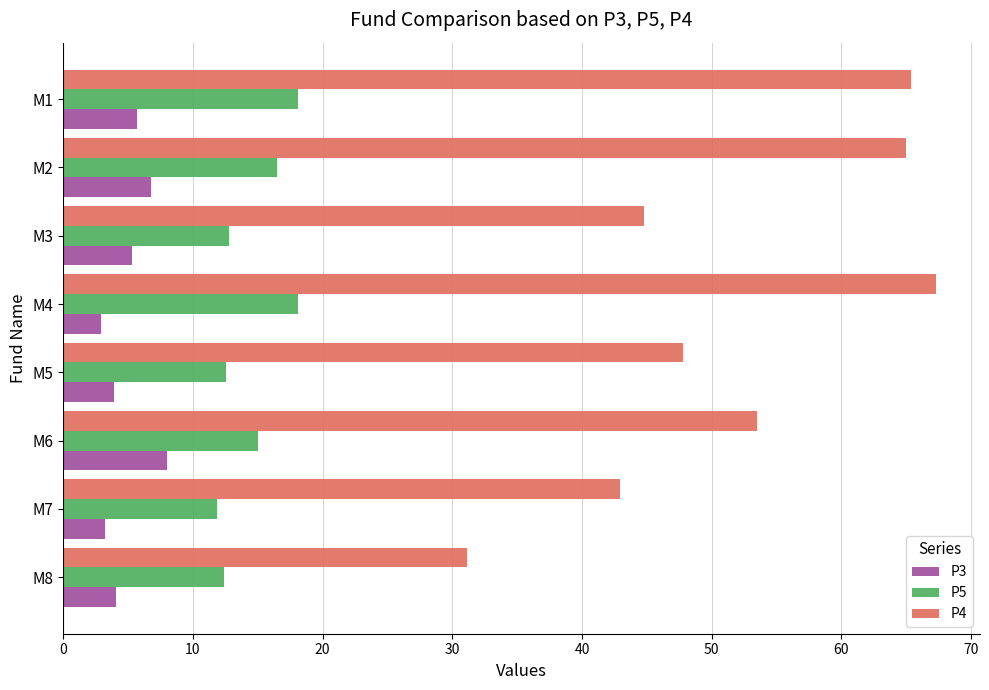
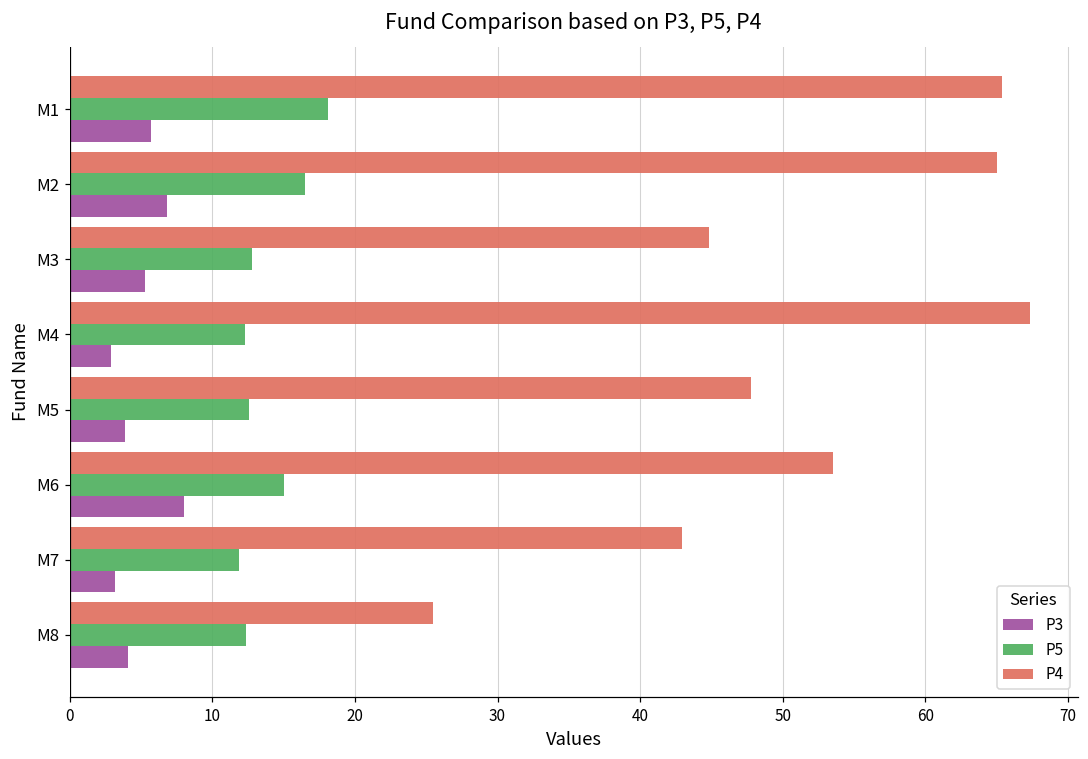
P5, M4: 18.1 -> 12.3
P4, M8: 31.1 -> 25.5
